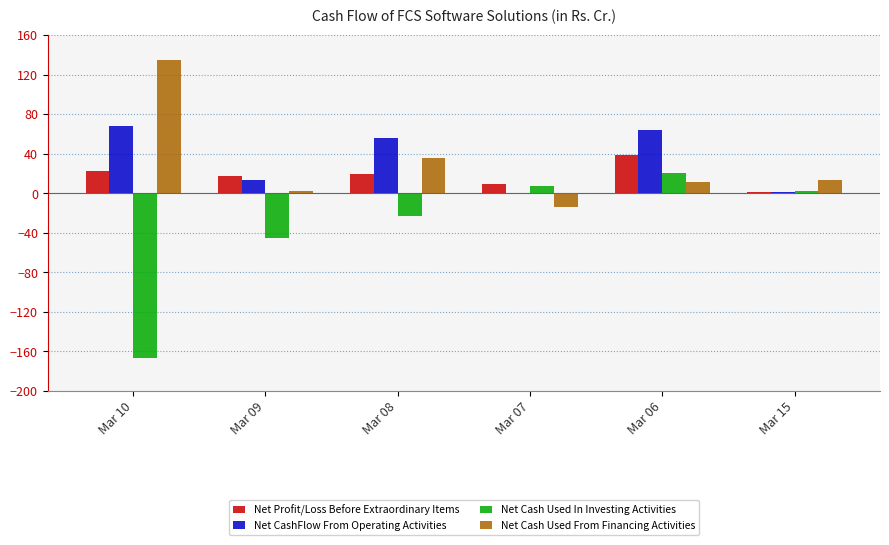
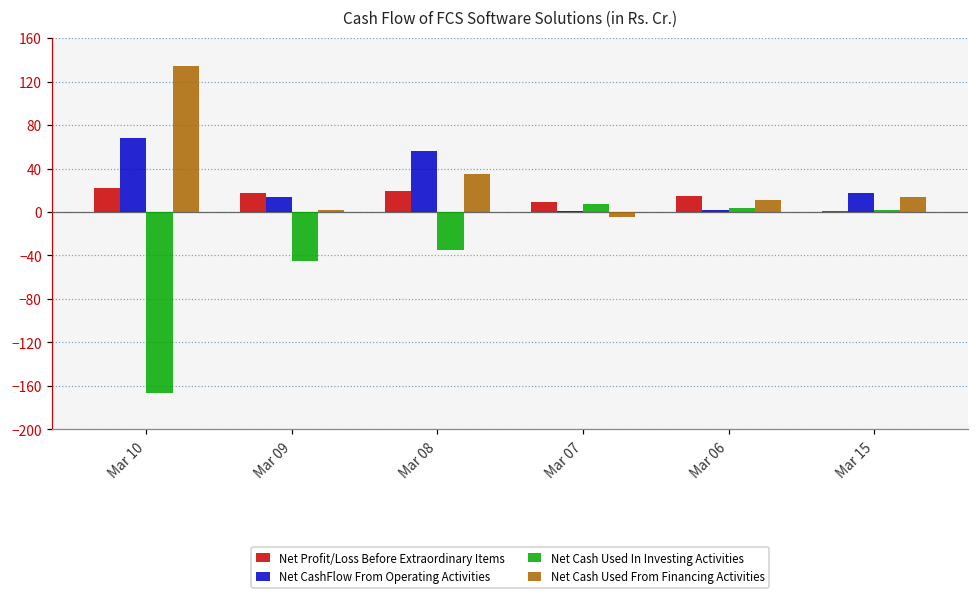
Net Cash Used In Investing Activities, Mar 08: -20 -> -30
Net Cash Used From Financing Activities, Mar 07: -10 -> 0
Net Profit/Loss Before Extraordinary Items, Mar 06: 40 -> 10
Net CashFlow From Operating Activities, Mar 06: 60 -> 0
Net Cash Used In Investing Activities, Mar 06: 20 -> 0
Net CashFlow From Operating Activities, Mar 15: 0 -> 20
